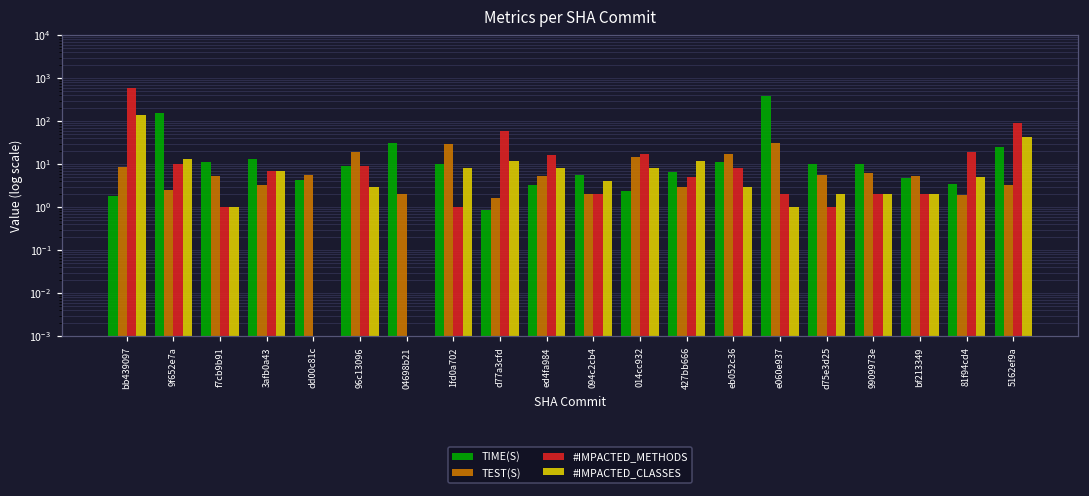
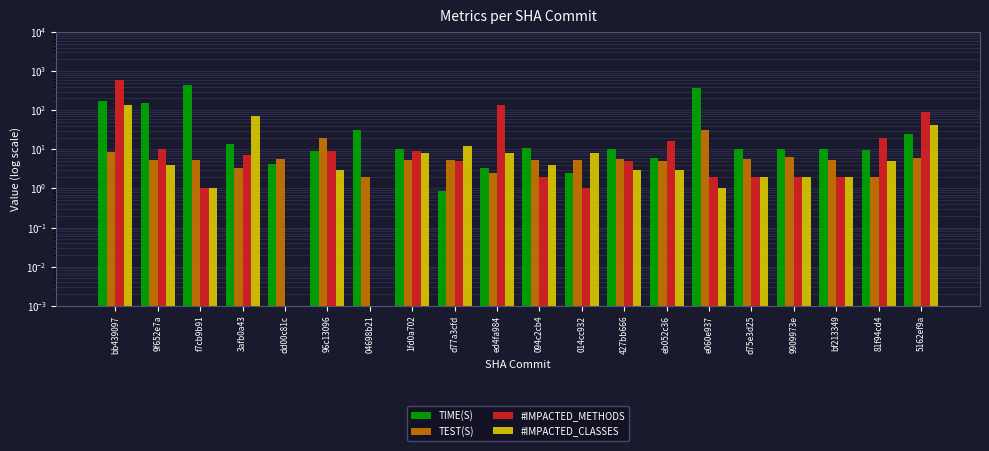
TIME(S), bb439097: 2 -> 170
TEST(S), 9f652e7a: 2 -> 5
#IMPACTED_CLASSES, 9f652e7a: 13 -> 4
TIME(S), f7cb9b91: 11 -> 400
#IMPACTED_CLASSES, 3afb0a43: 7 -> 70
TEST(S), 1fd0a702: 30 -> 5
#IMPACTED_METHODS, 1fd0a702: 1 -> 9
TEST(S), d77a3cfd: 1.6 -> 6
#IMPACTED_METHODS, d77a3cfd: 60 -> 5
TEST(S), ed4fa984: 5 -> 3
#IMPACTED_METHODS, ed4fa984: 16 -> 130
TIME(S), 094c2cb4: 6 -> 11
TEST(S), 094c2cb4: 2 -> 6
TEST(S), 014cc932: 15 -> 5
#IMPACTED_METHODS, 014cc932: 20 -> 1
TIME(S), 427bb666: 6 -> 10
TEST(S), 427bb666: 3 -> 6
#IMPACTED_CLASSES, 427bb666: 12 -> 3
TIME(S), eb052c36: 11 -> 6
TEST(S), eb052c36: 17 -> 5
#IMPACTED_METHODS, eb052c36: 8 -> 16
#IMPACTED_METHODS, d75e3d25: 1 -> 2
TIME(S), bf213349: 5 -> 10
TIME(S), 81f94cd4: 4 -> 10
TEST(S), 5162ef9a: 3 -> 6
